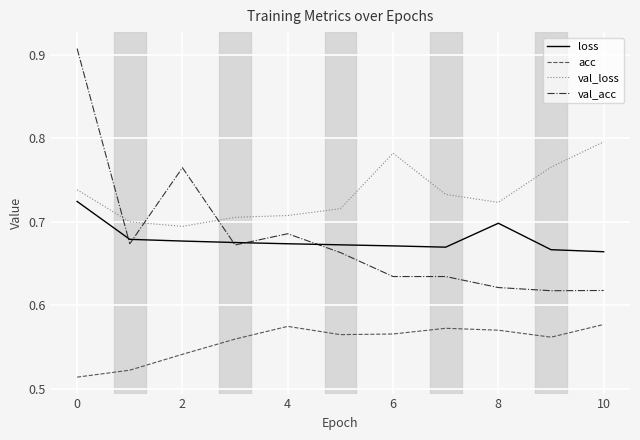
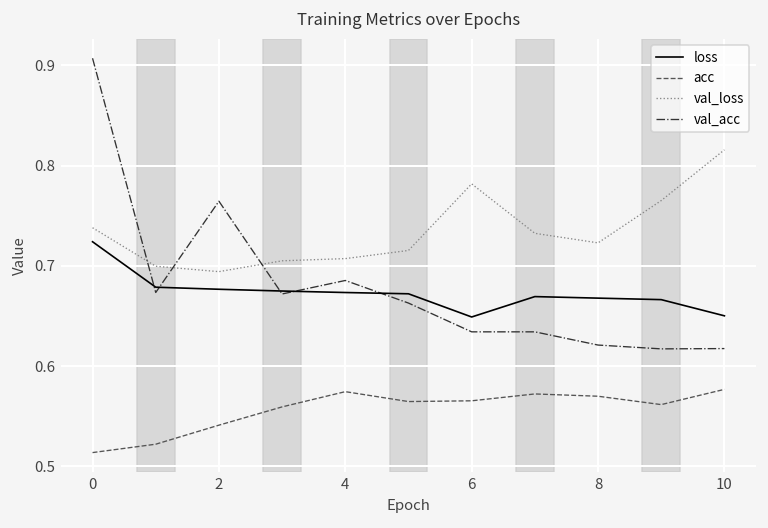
loss, 6: 0.67 -> 0.65
loss, 8: 0.70 -> 0.67
loss, 10: 0.66 -> 0.65
val_loss, 10: 0.80 -> 0.82
